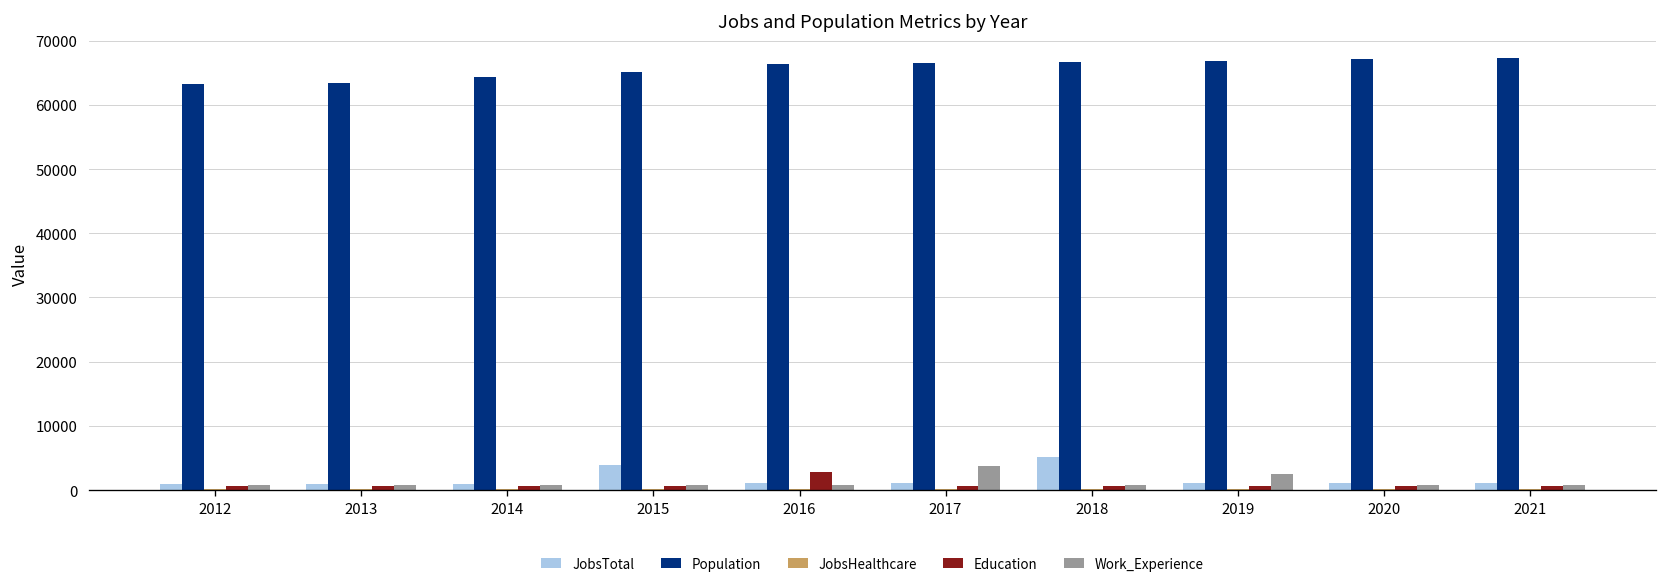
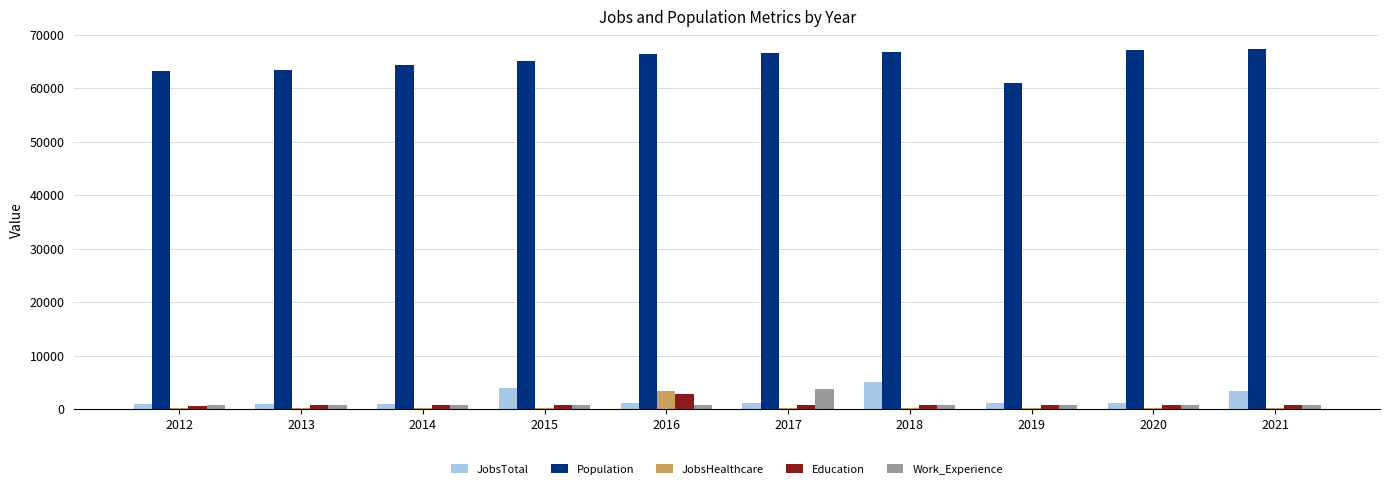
JobsHealthcare, 2016: 0 -> 3000
Population, 2019: 67000 -> 61000
Work_Experience, 2019: 2000 -> 1000
JobsTotal, 2021: 1000 -> 3000
